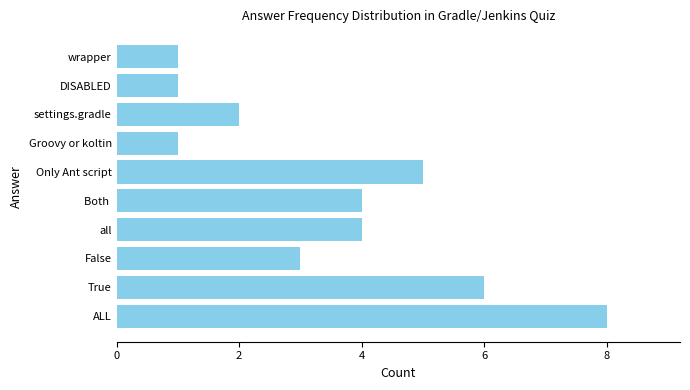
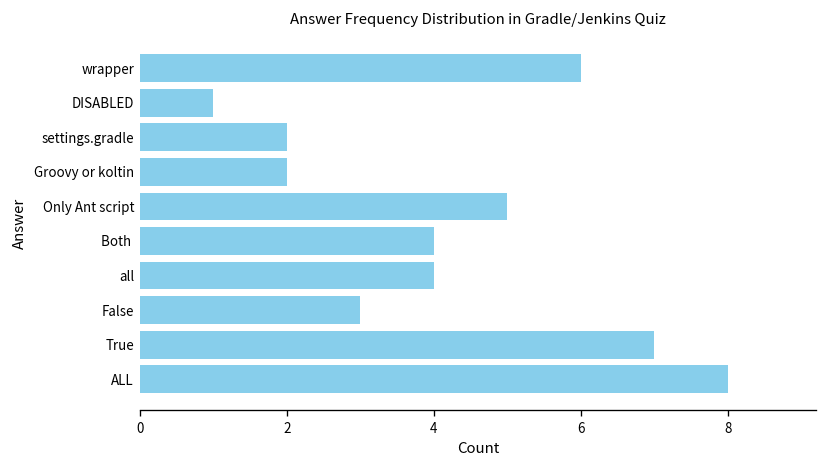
wrapper: 1 -> 6
Groovy or koltin: 1 -> 2
True: 6 -> 7
